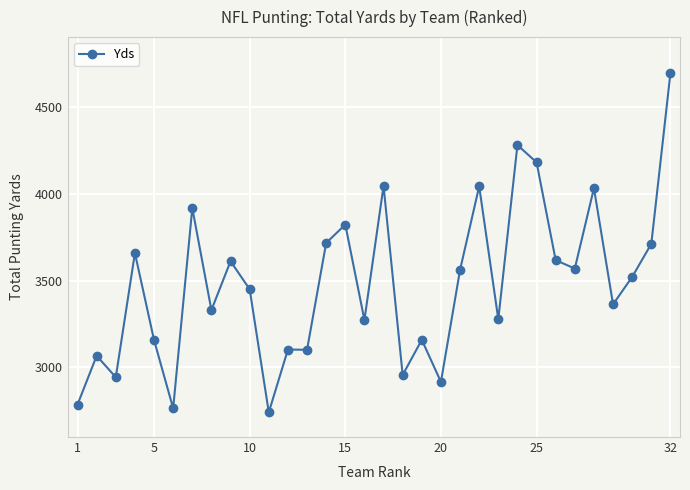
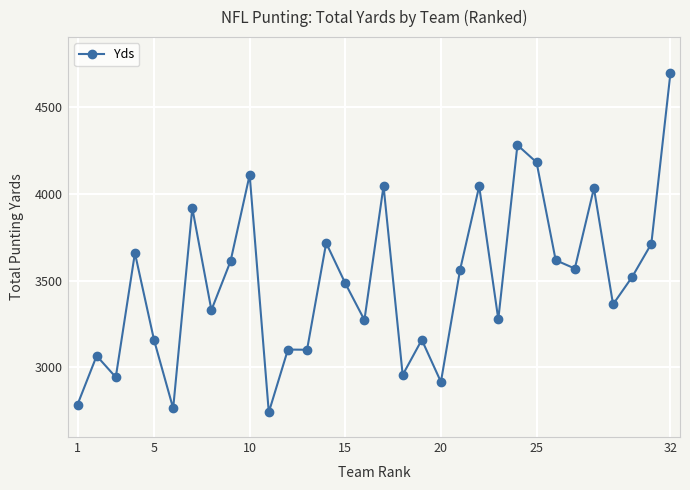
10: 3450 -> 4110
15: 3820 -> 3480
